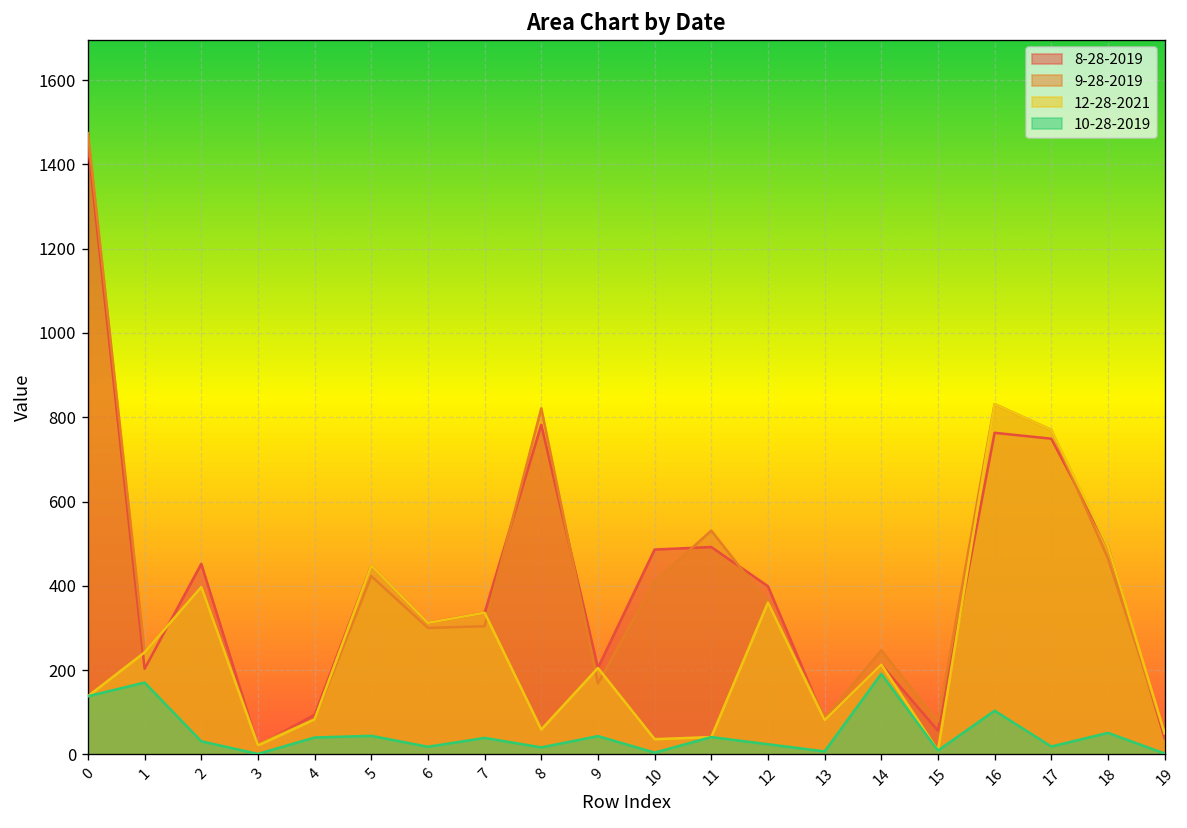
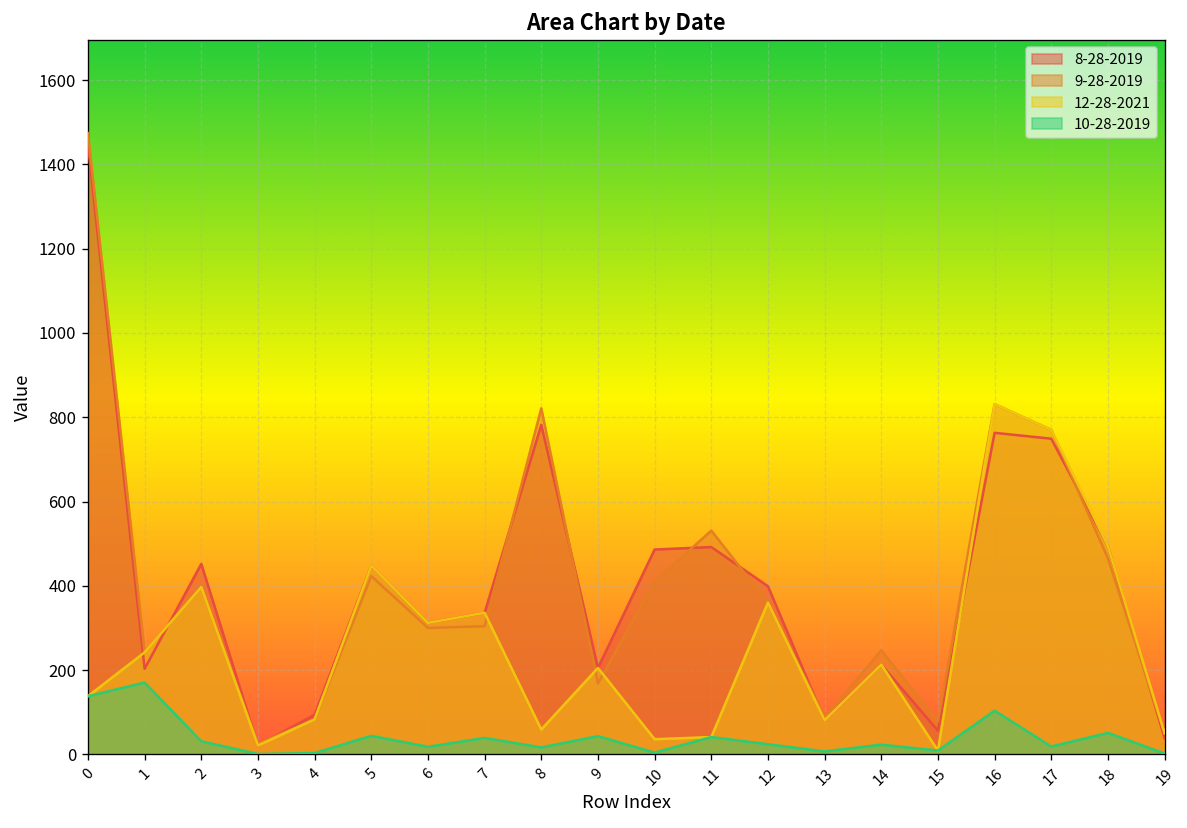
10-28-2019, 4: 40 -> 0
10-28-2019, 14: 190 -> 20
